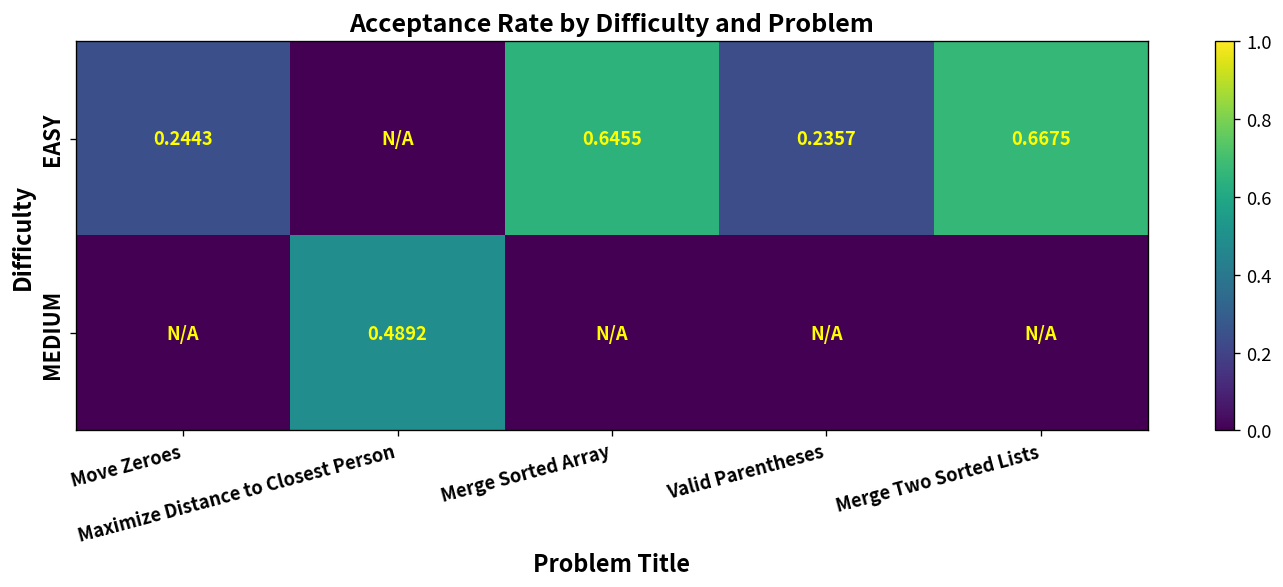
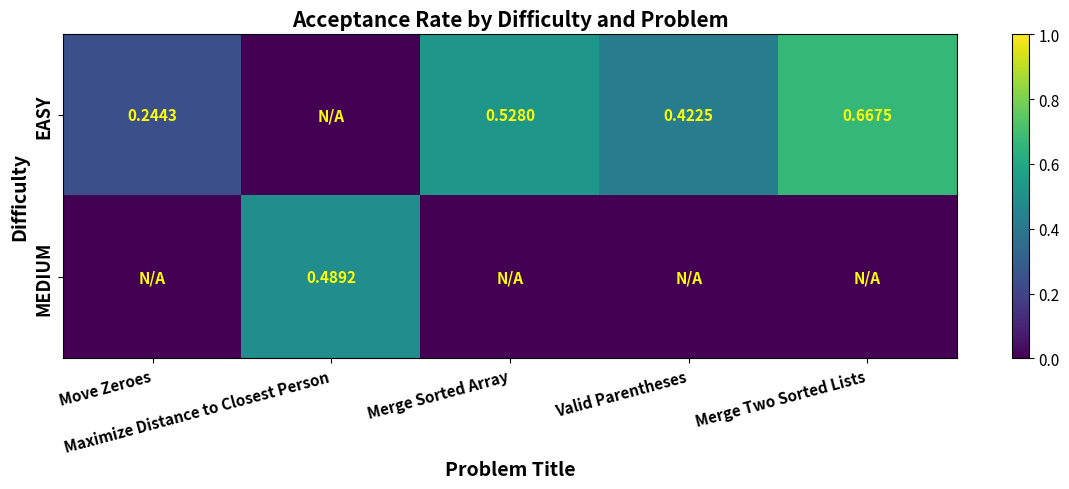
EASY, Merge Sorted Array: 0.6455 -> 0.5280
EASY, Valid Parentheses: 0.2357 -> 0.4225
